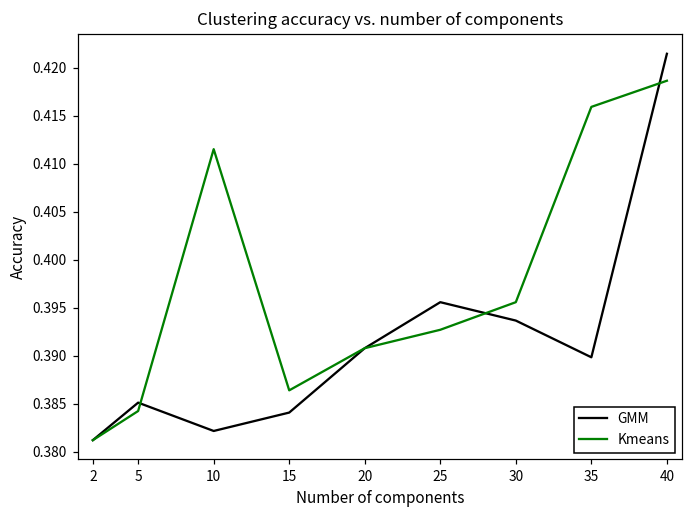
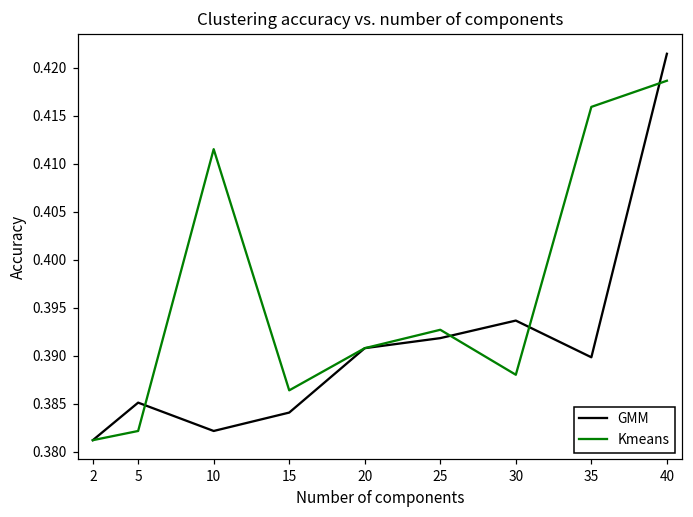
Kmeans, 5: 0.384 -> 0.382
GMM, 25: 0.396 -> 0.392
Kmeans, 30: 0.396 -> 0.388
